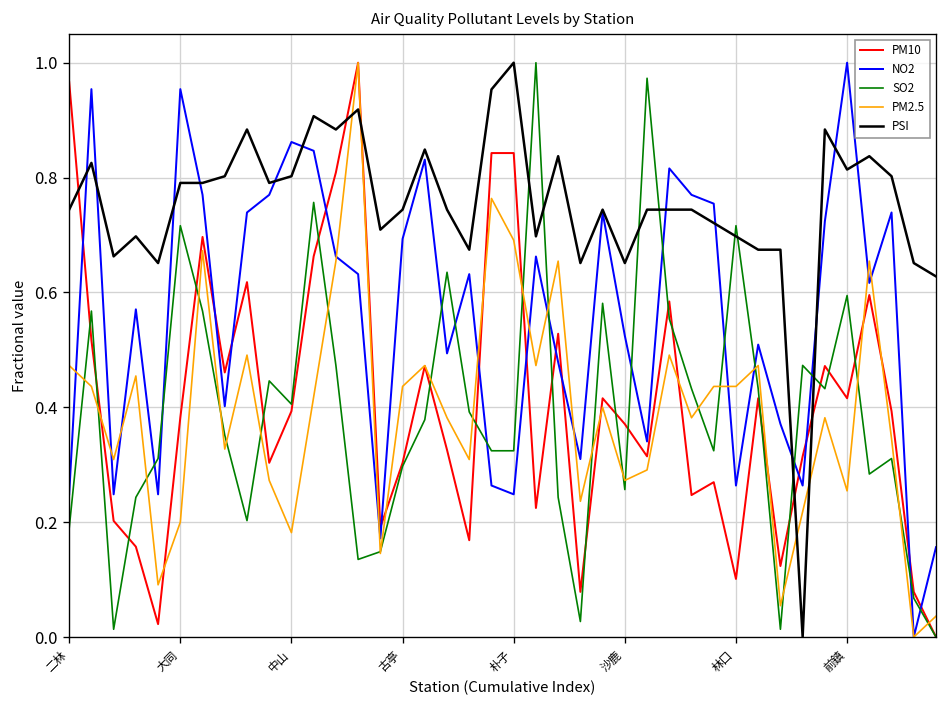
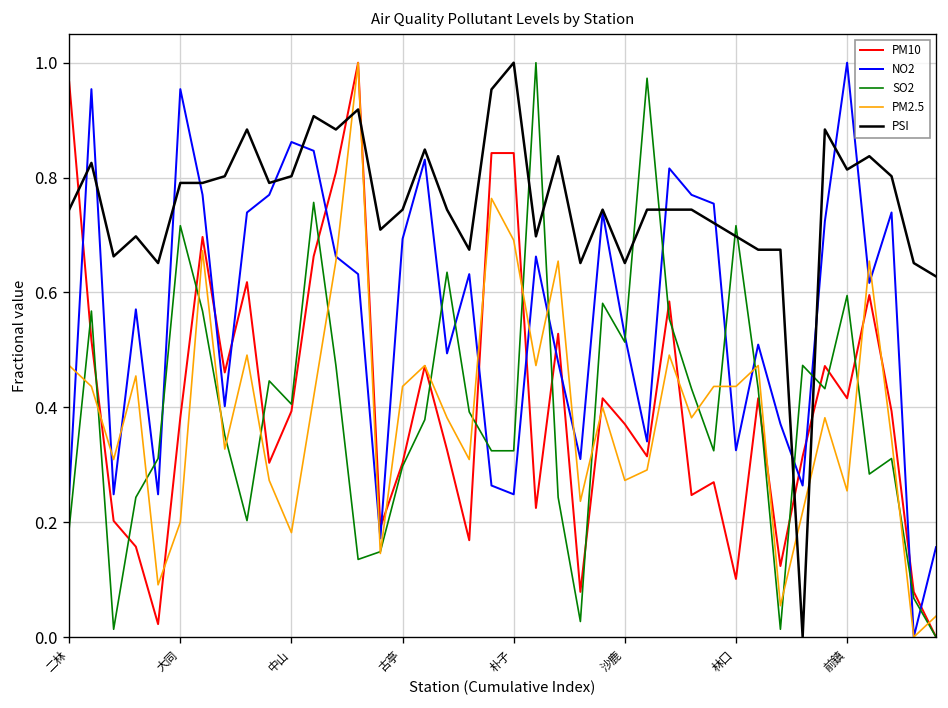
SO2, 沙鹿: 0.26 -> 0.51
NO2, 林口: 0.26 -> 0.33
